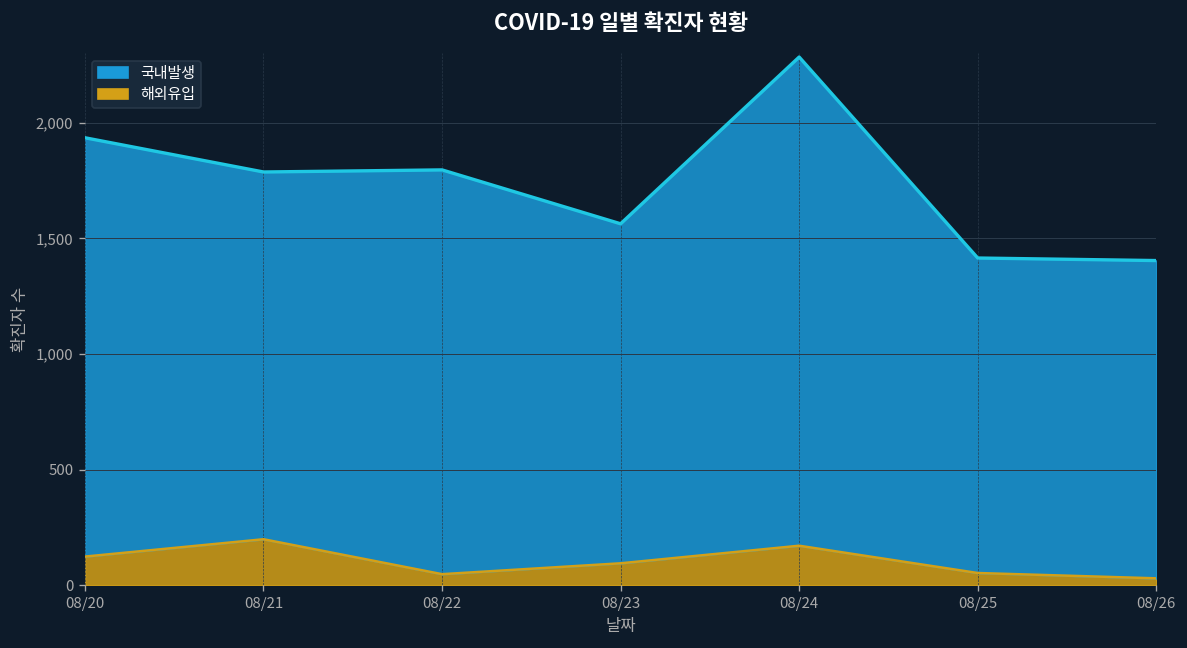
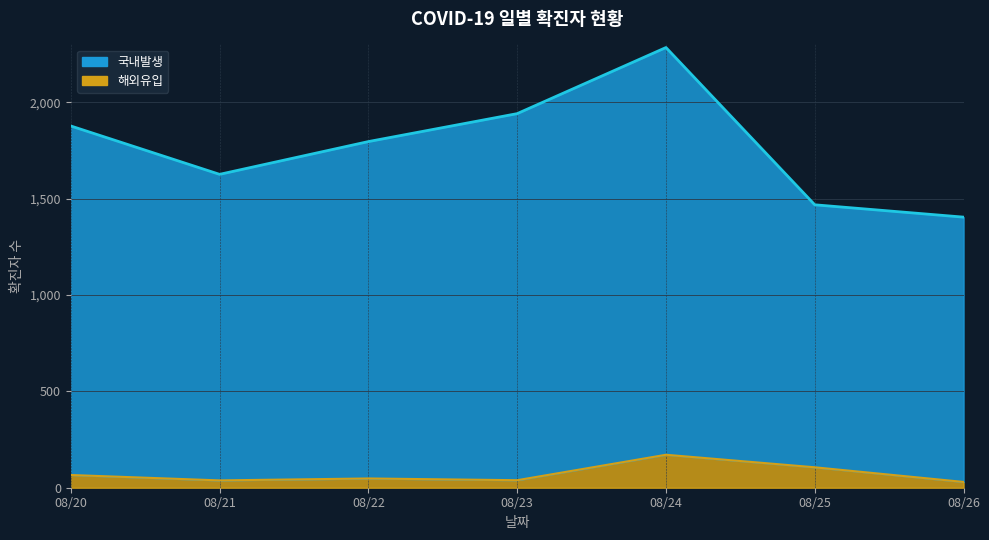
해외유입, 08/20: 120 -> 70
해외유입, 08/21: 200 -> 40
해외유입, 08/23: 100 -> 40
국내발생, 08/23: 1,470 -> 1,900
해외유입, 08/25: 50 -> 110
